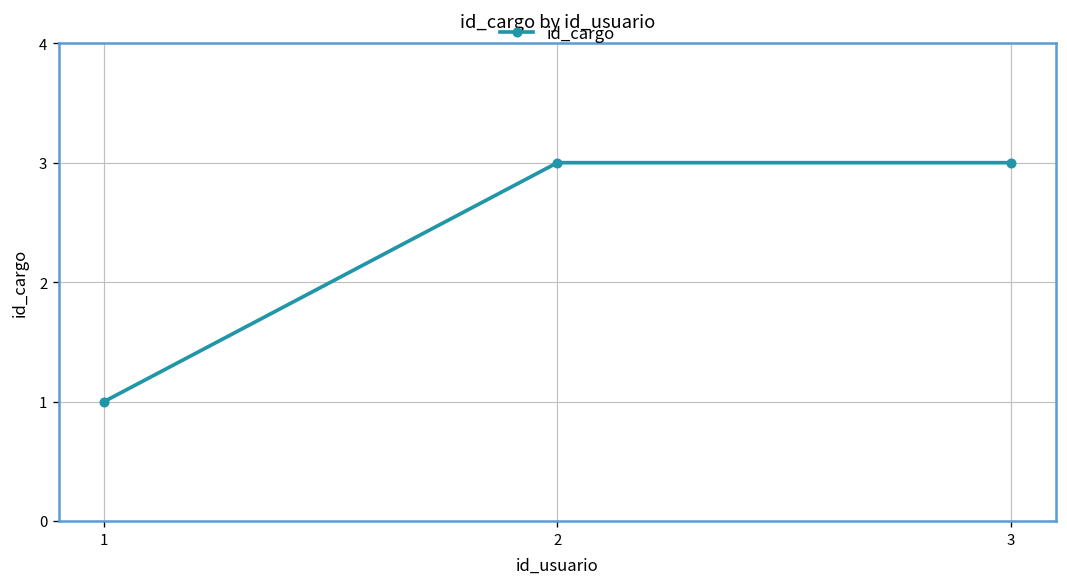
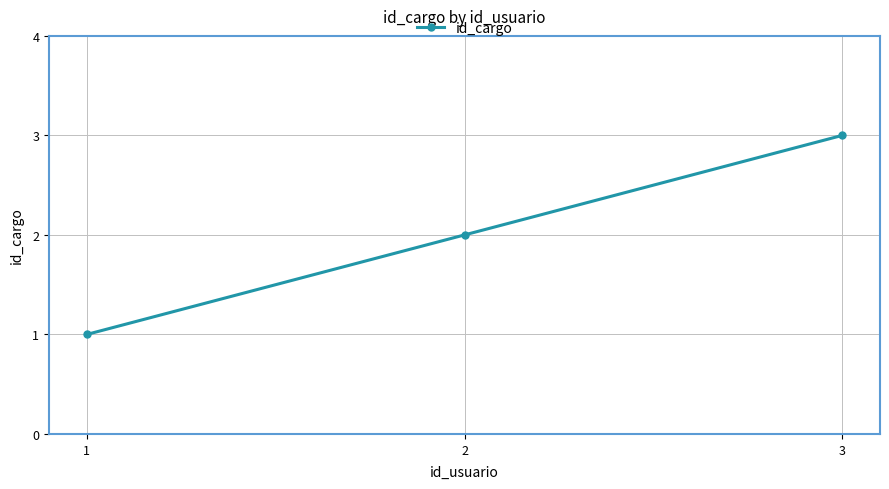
2: 3 -> 2
